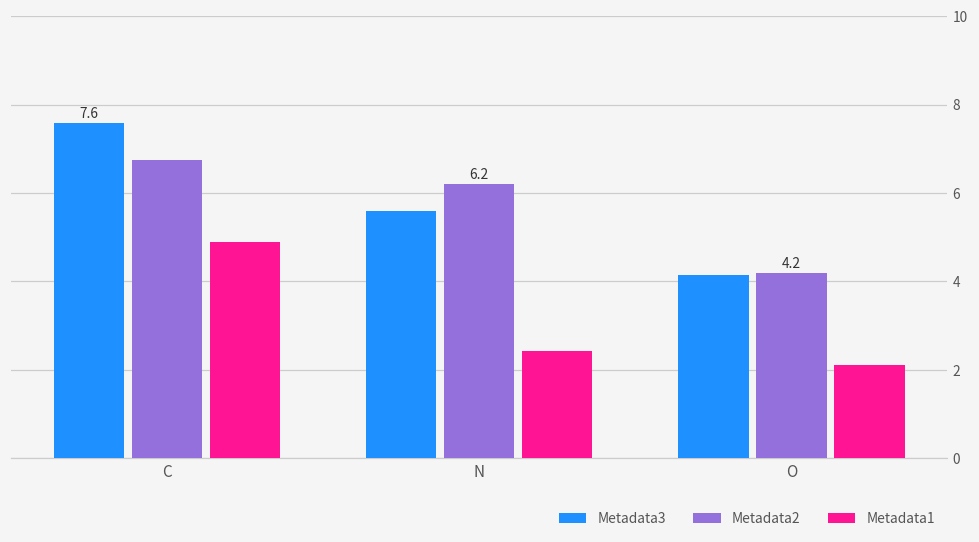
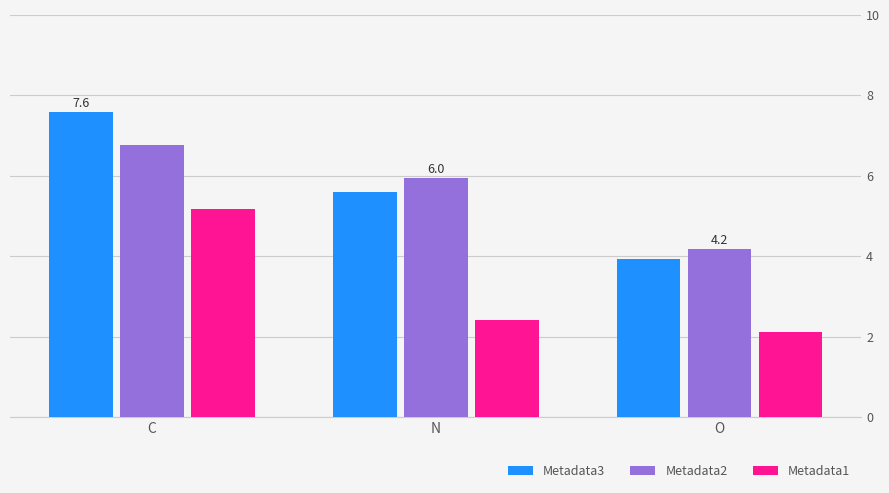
Metadata1, C: 4.9 -> 5.2
Metadata2, N: 6.2 -> 6.0
Metadata3, O: 4.1 -> 3.9
